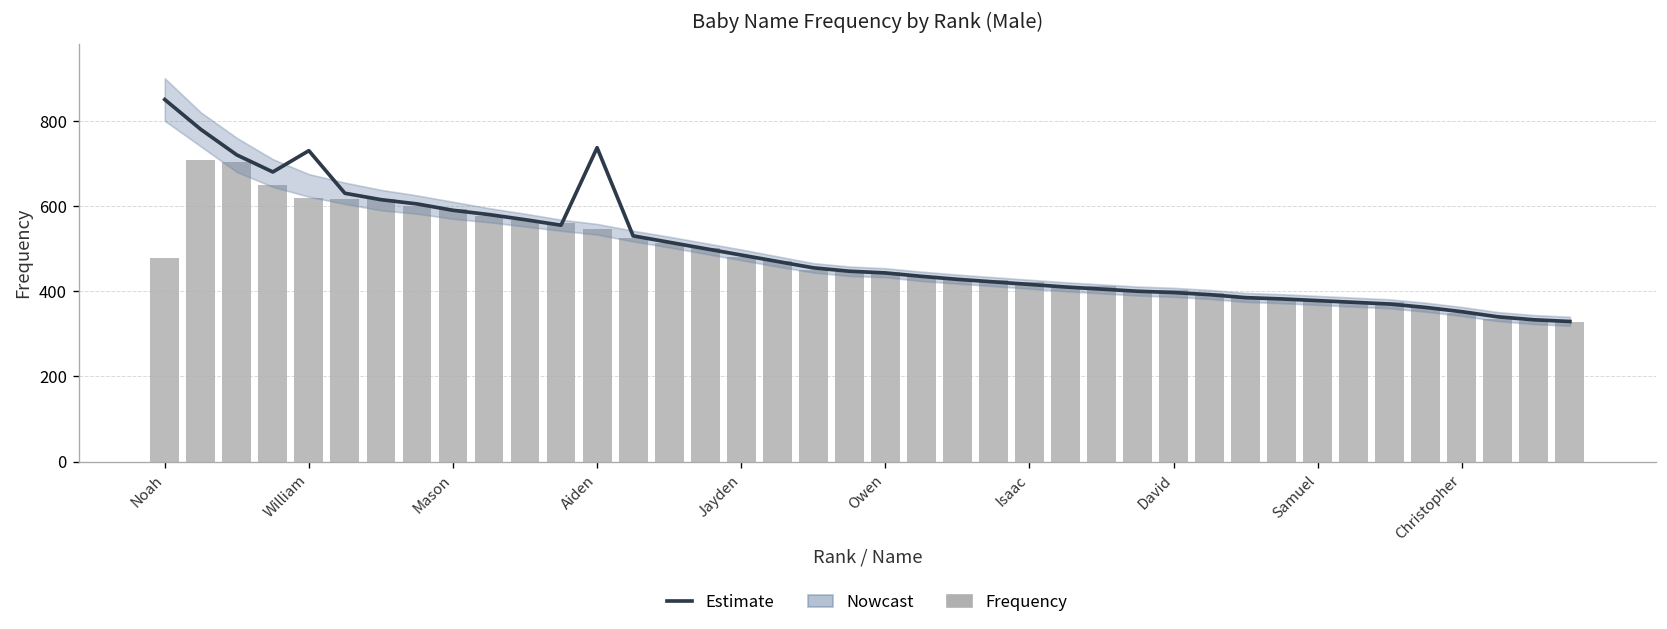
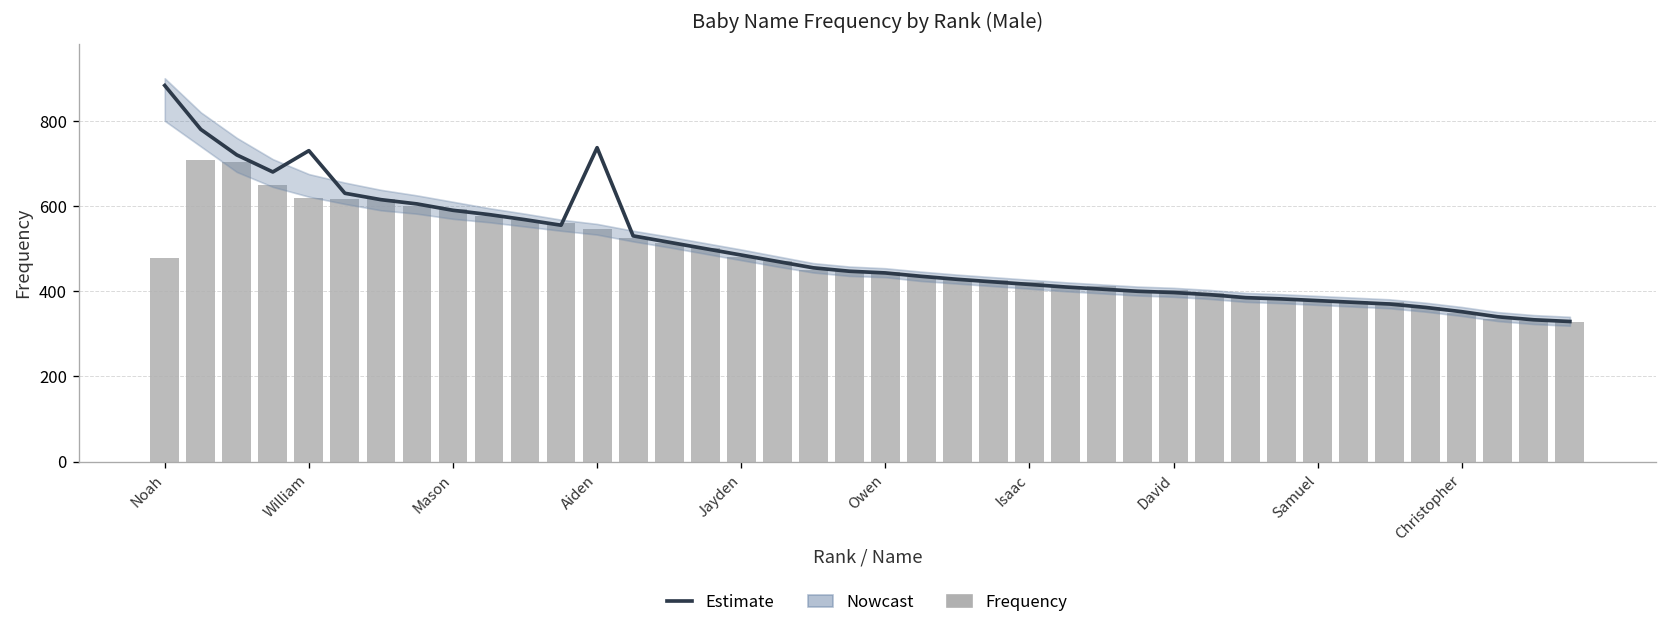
Estimate, Noah: 850 -> 880
